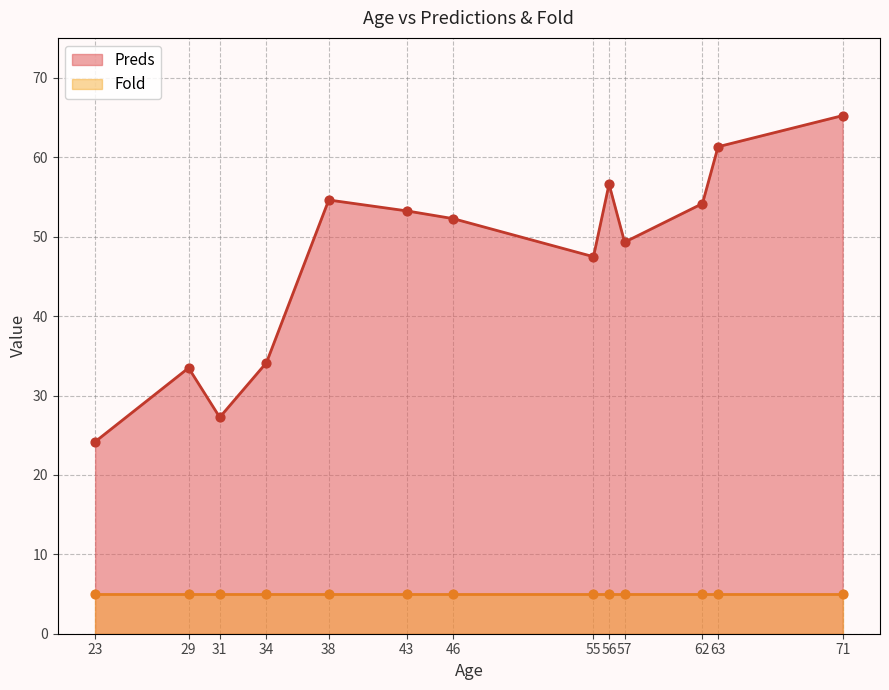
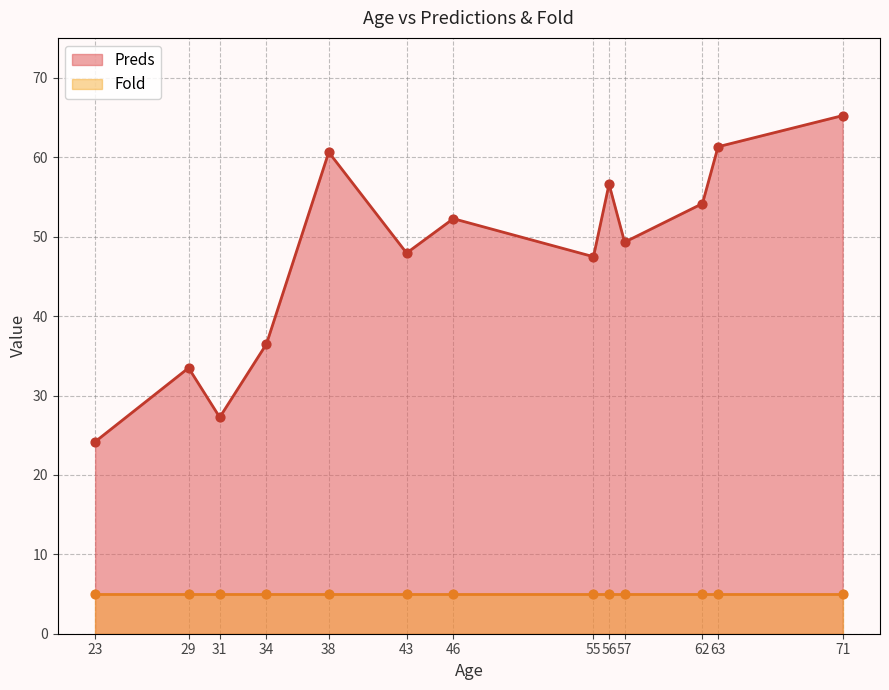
Preds, 34: 34 -> 36
Preds, 38: 55 -> 61
Preds, 43: 53 -> 48
